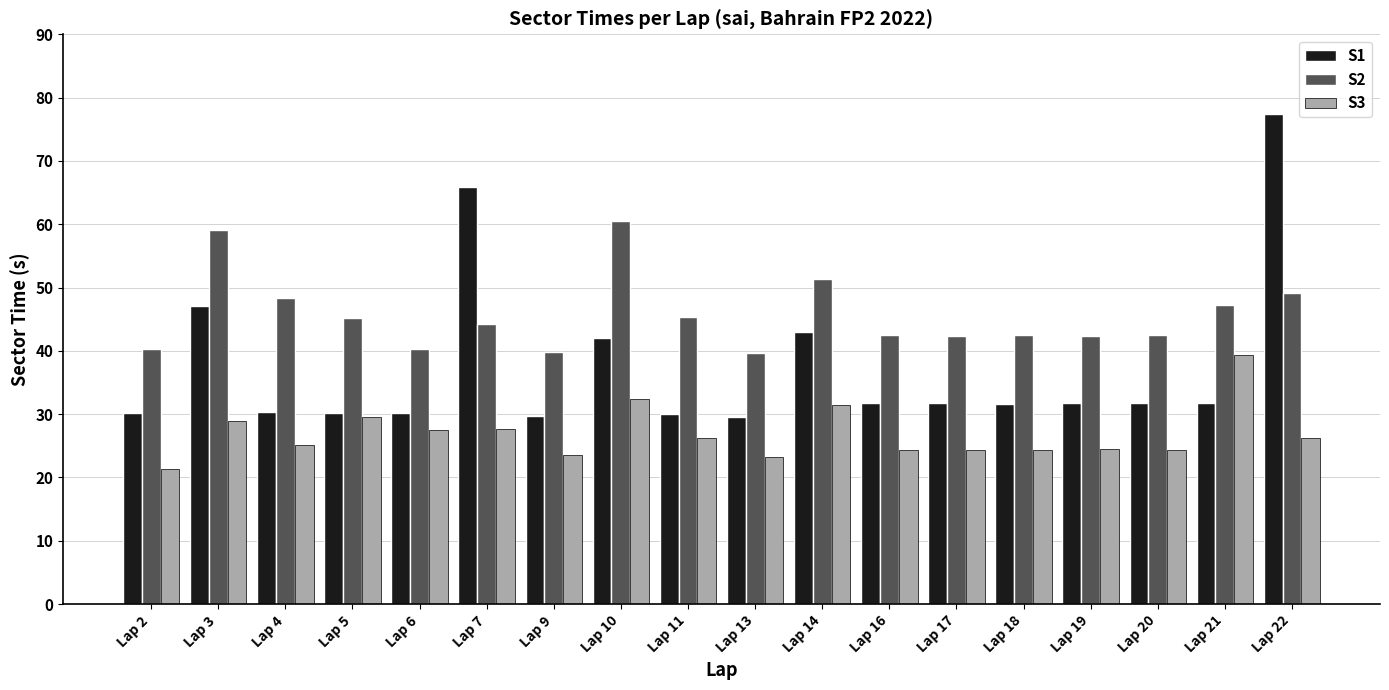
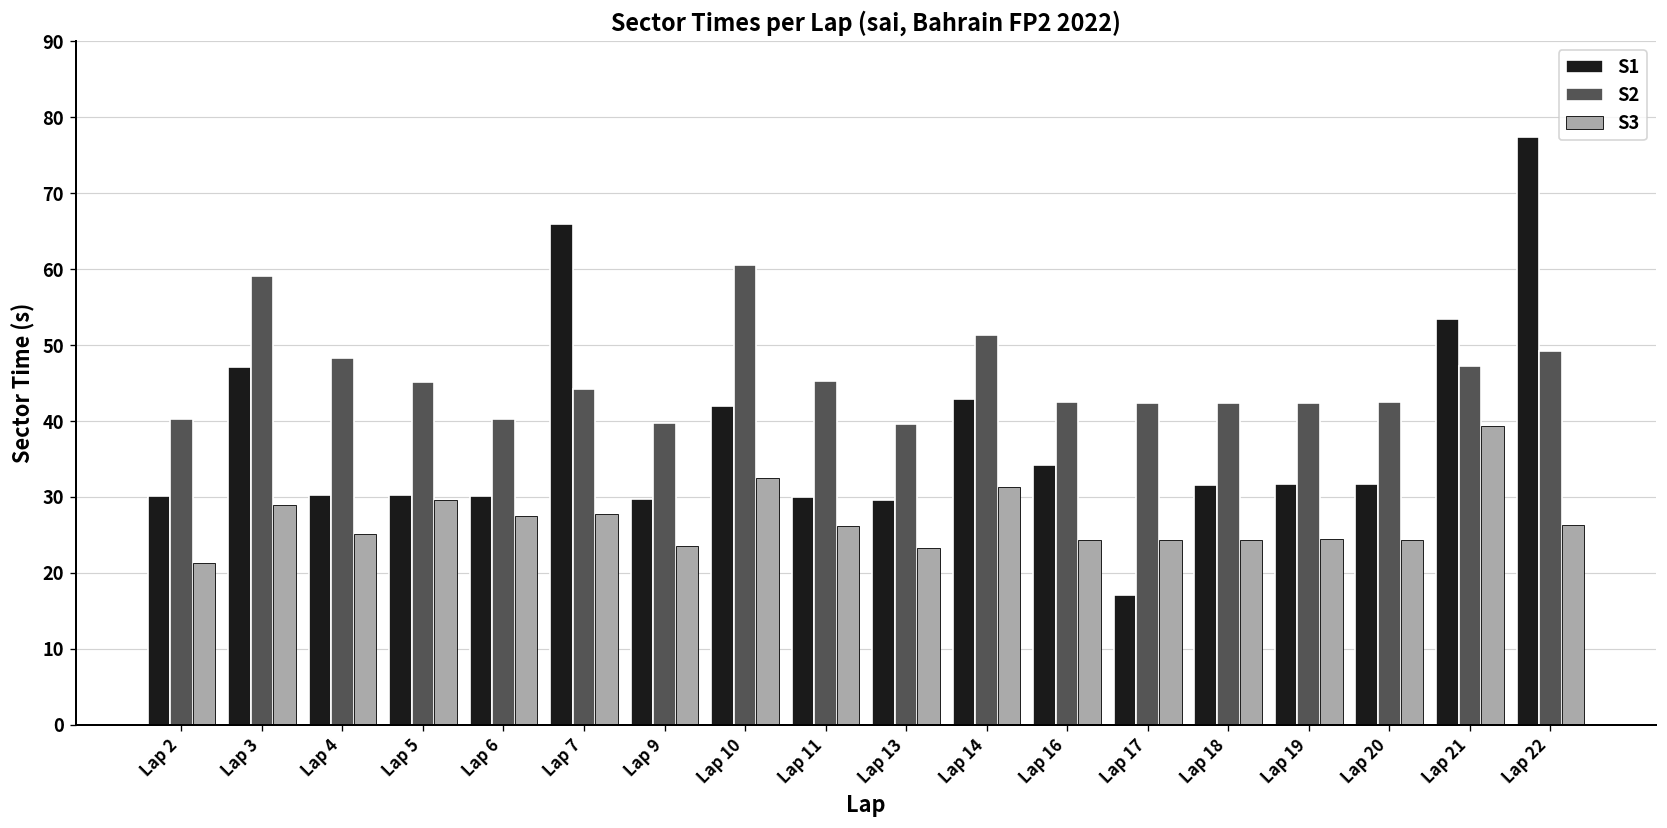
S1, Lap 16: 32 -> 34
S1, Lap 17: 32 -> 17
S1, Lap 21: 32 -> 53
